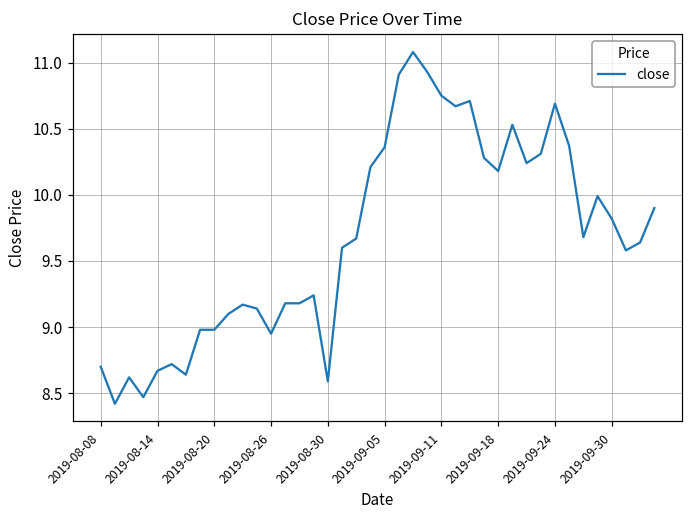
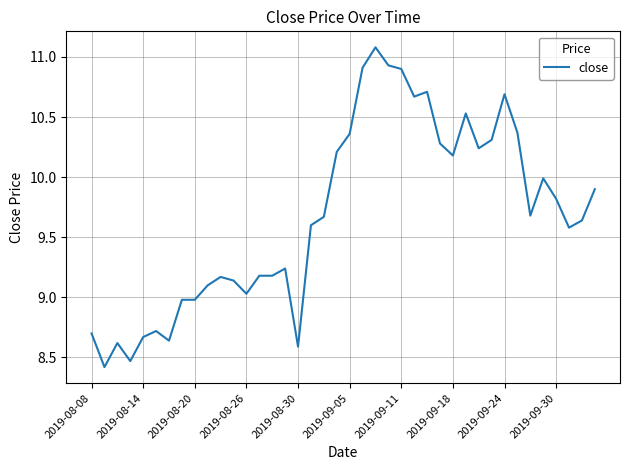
2019-08-26: 8.95 -> 9.03
2019-09-11: 10.75 -> 10.90
